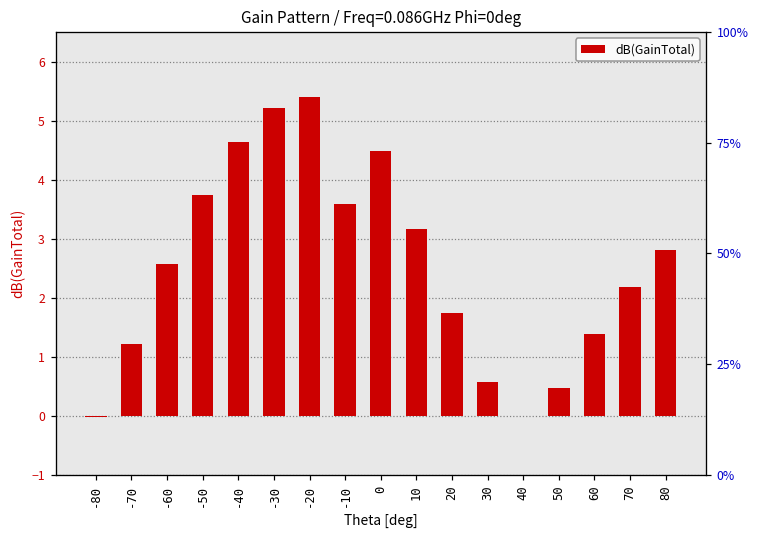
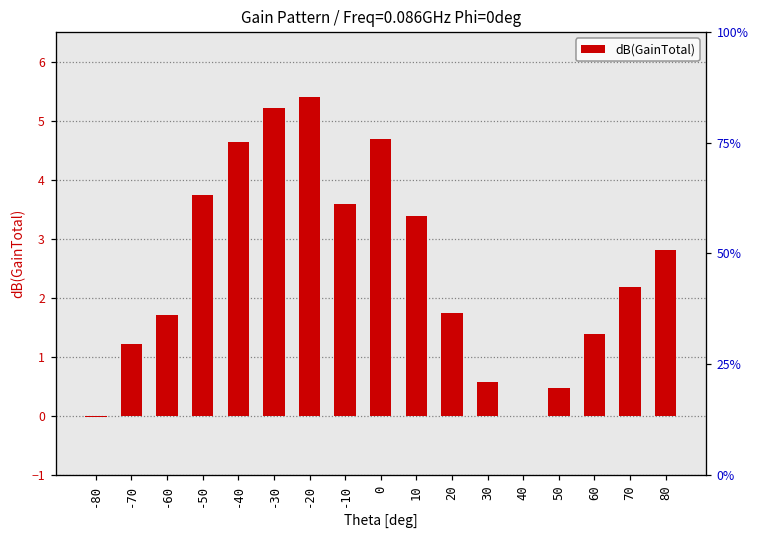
-60: 2.6 -> 1.7
0: 4.5 -> 4.7
10: 3.2 -> 3.4
